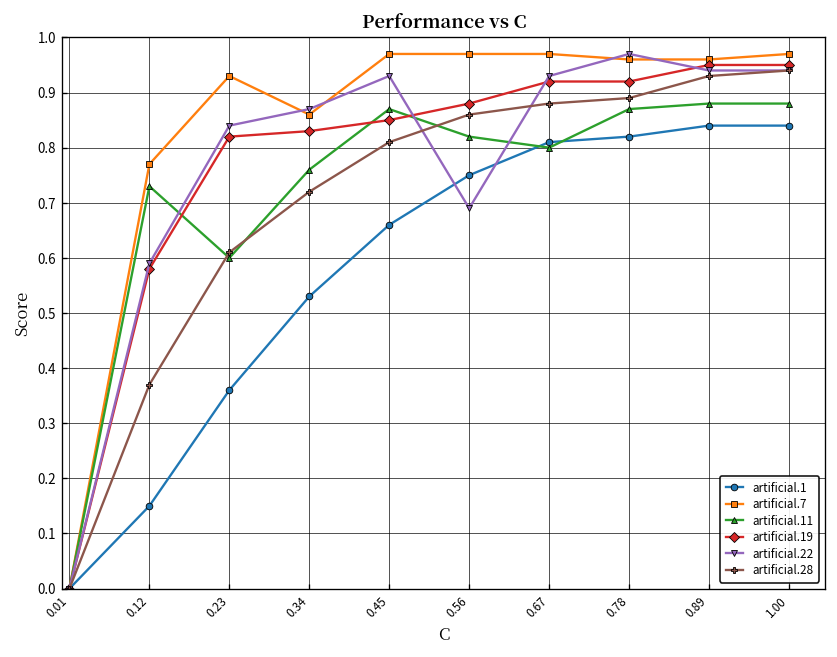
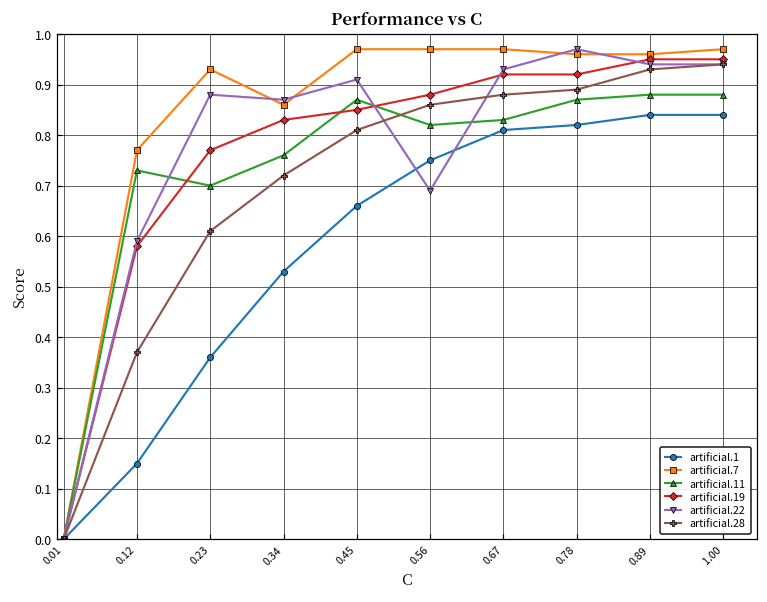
artificial.11, 0.23: 0.6 -> 0.7
artificial.19, 0.23: 0.82 -> 0.77
artificial.22, 0.23: 0.84 -> 0.88
artificial.22, 0.45: 0.93 -> 0.91
artificial.11, 0.67: 0.80 -> 0.83
